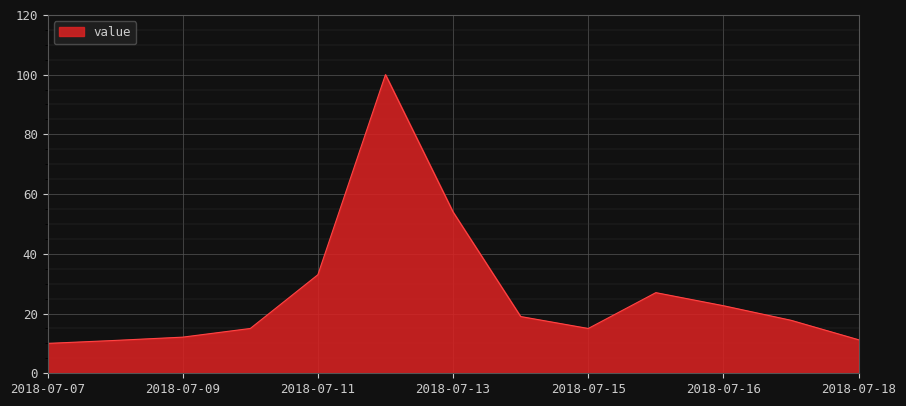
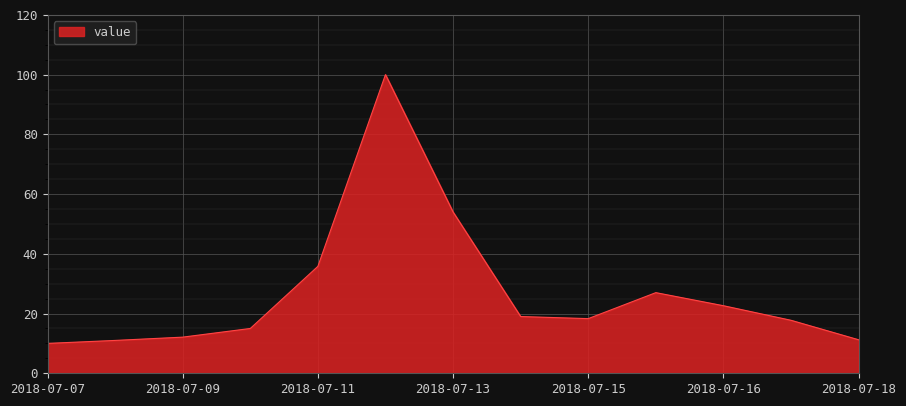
2018-07-11: 33 -> 36
2018-07-15: 15 -> 18
